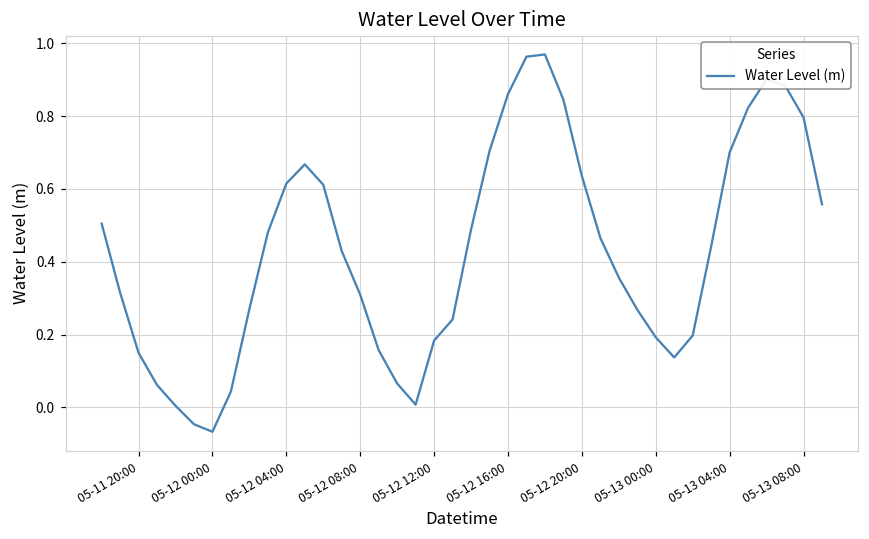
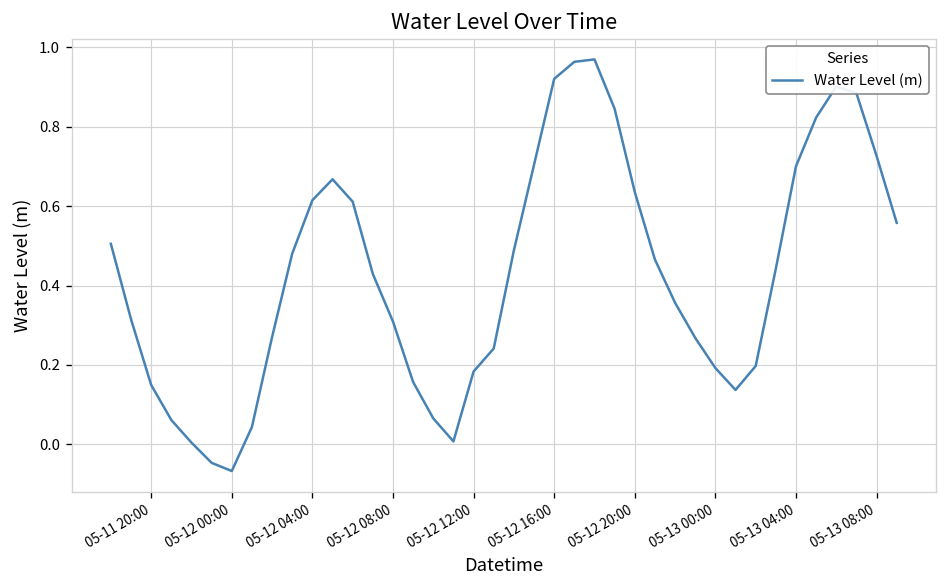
05-12 16:00: 0.86 -> 0.92
05-13 08:00: 0.80 -> 0.73
